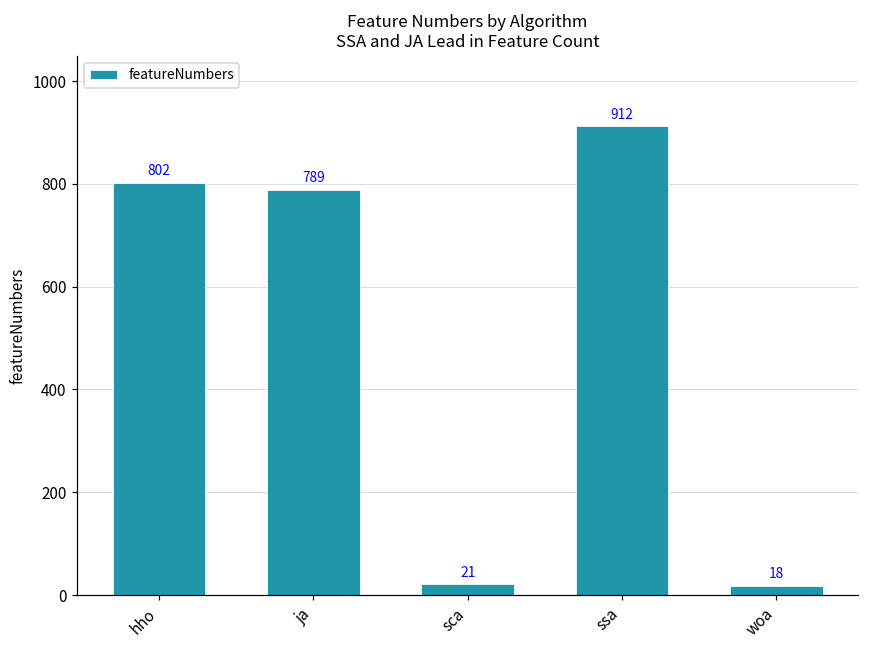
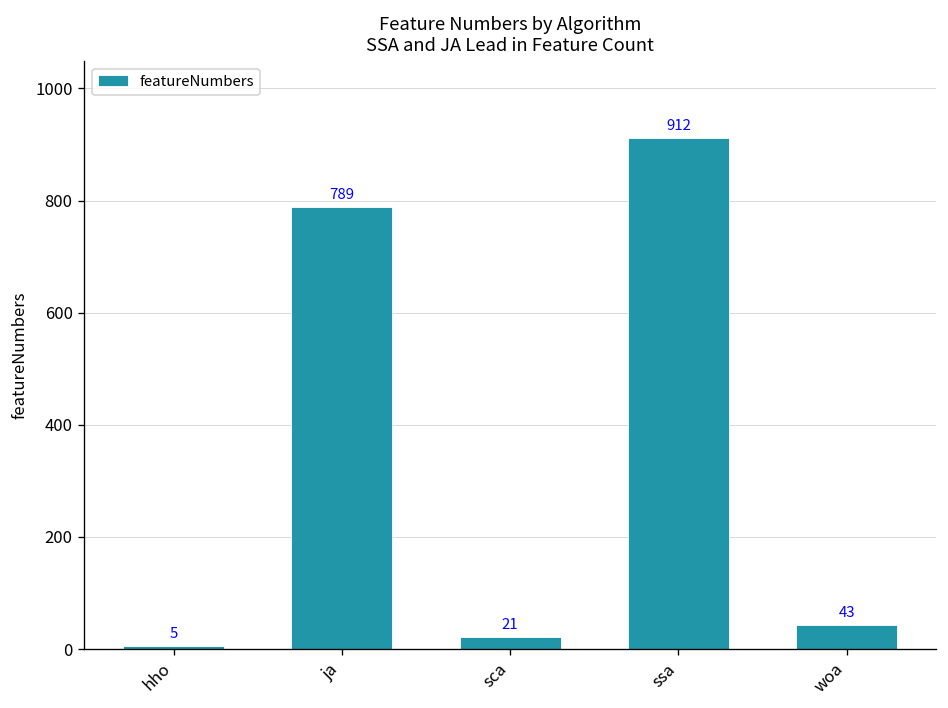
hho: 802 -> 5
woa: 18 -> 43
